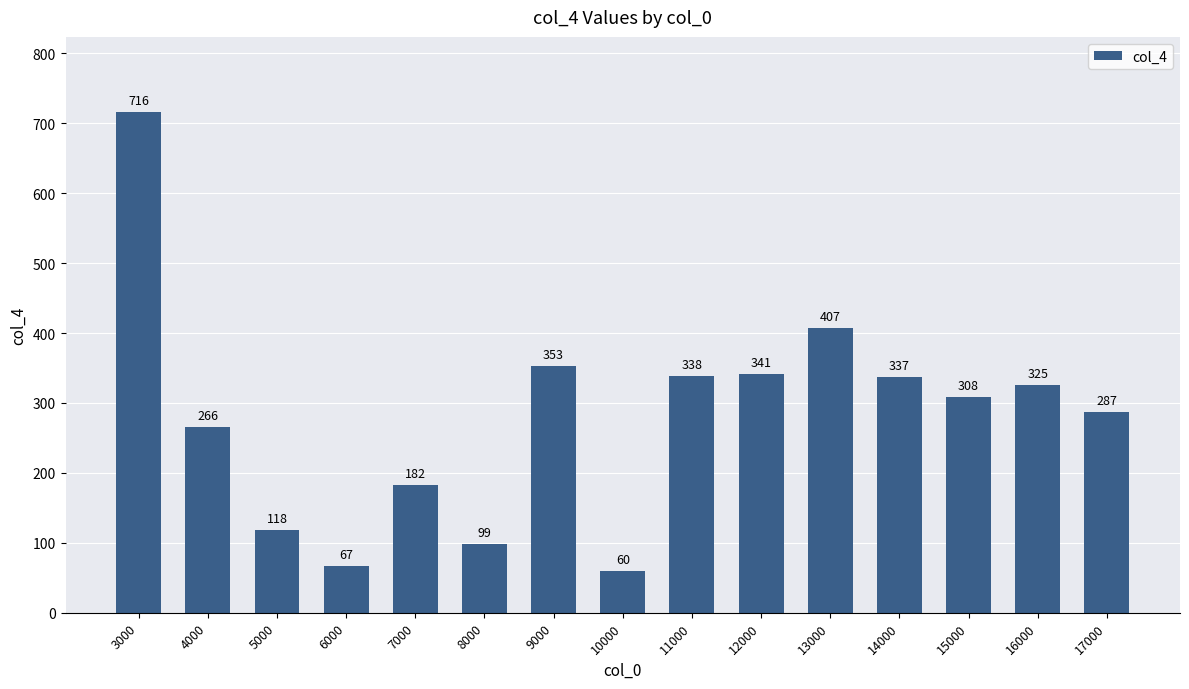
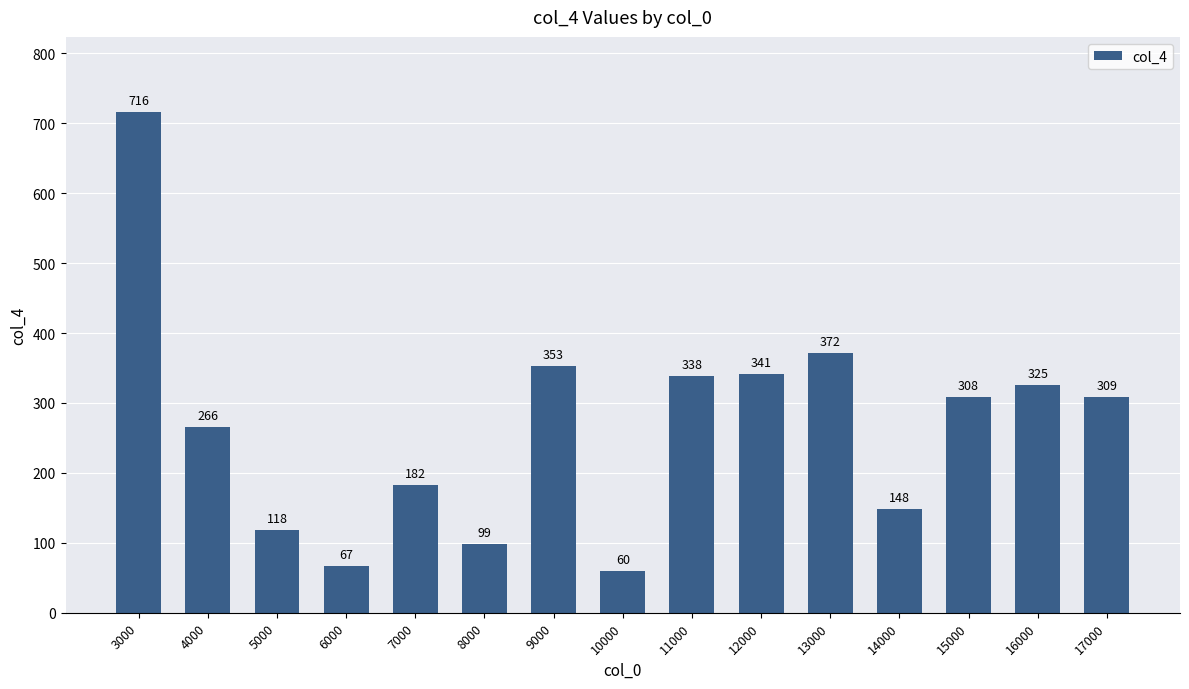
13000: 407 -> 372
14000: 337 -> 148
17000: 287 -> 309
